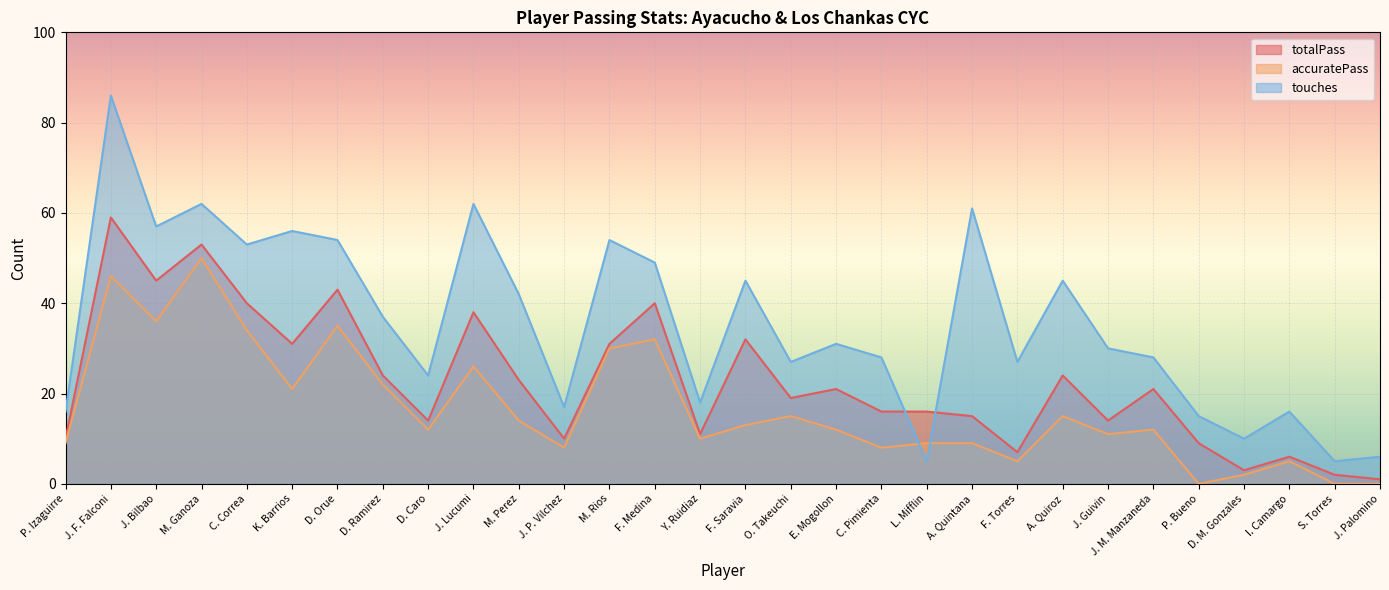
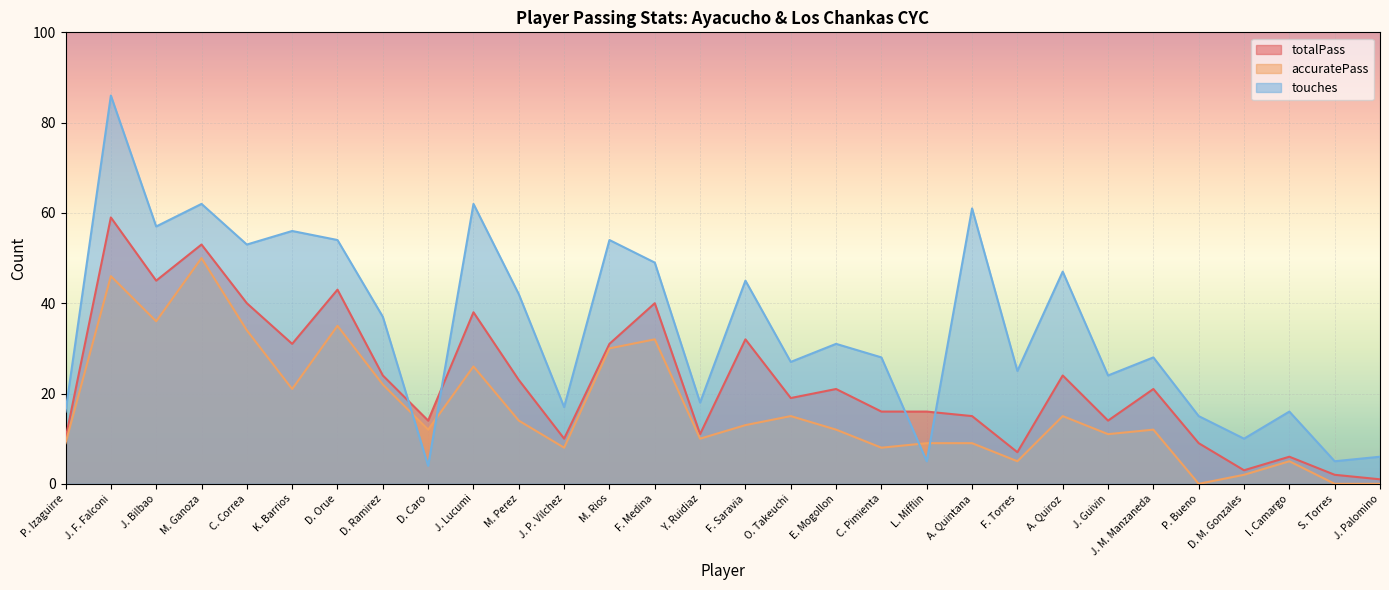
touches, D. Caro: 24 -> 4
touches, F. Torres: 27 -> 25
touches, A. Quiroz: 45 -> 47
touches, J. Guivin: 30 -> 24
